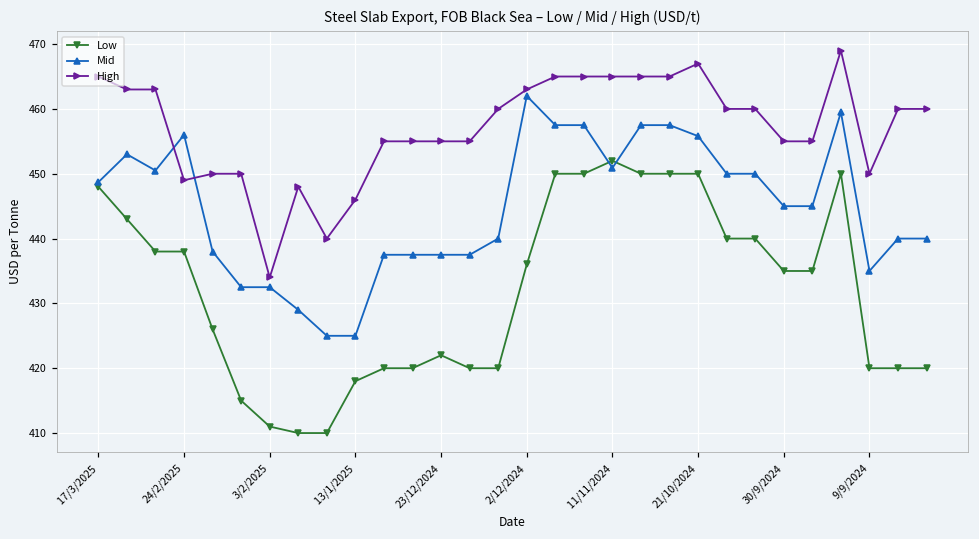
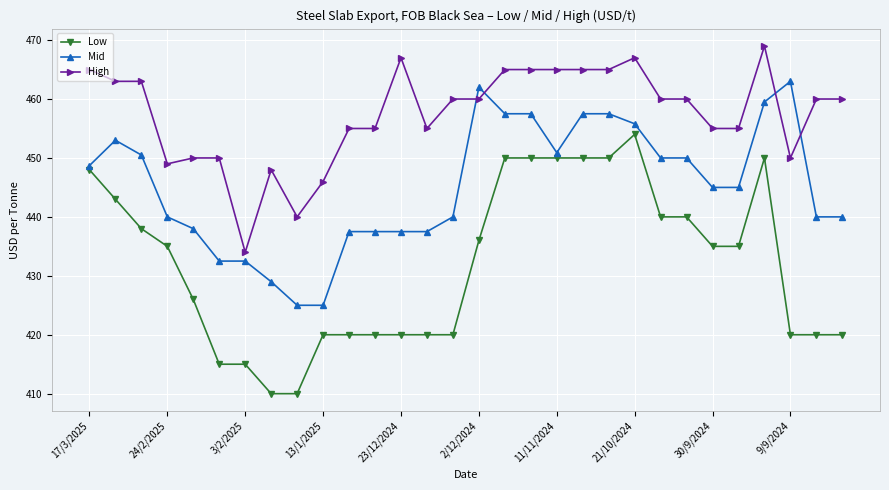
Low, 24/2/2025: 438 -> 435
Mid, 24/2/2025: 456 -> 440
Low, 3/2/2025: 411 -> 415
Low, 13/1/2025: 418 -> 420
Low, 23/12/2024: 422 -> 420
High, 23/12/2024: 455 -> 467
High, 2/12/2024: 463 -> 460
Low, 11/11/2024: 452 -> 450
Low, 21/10/2024: 450 -> 454
Mid, 9/9/2024: 435 -> 463
